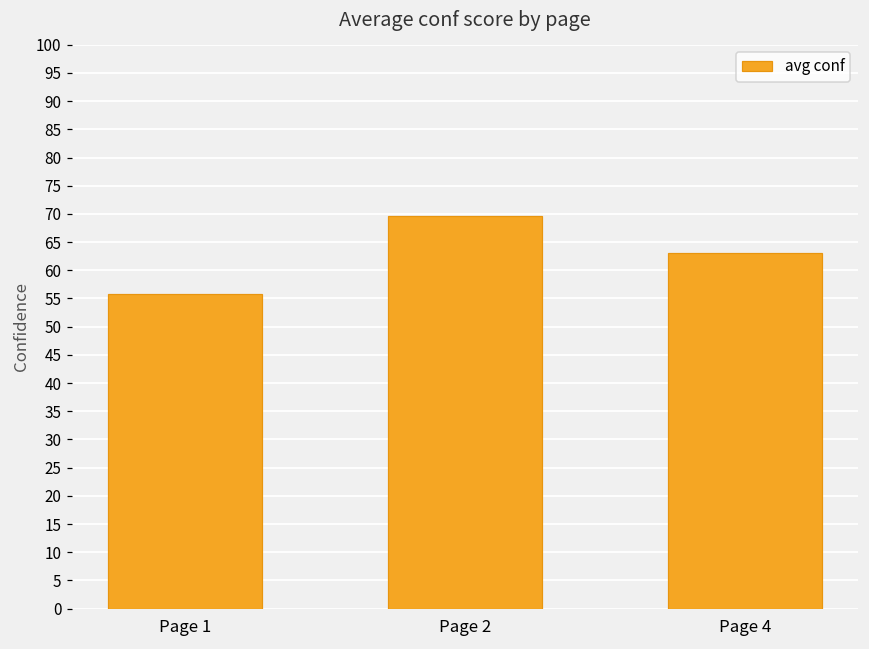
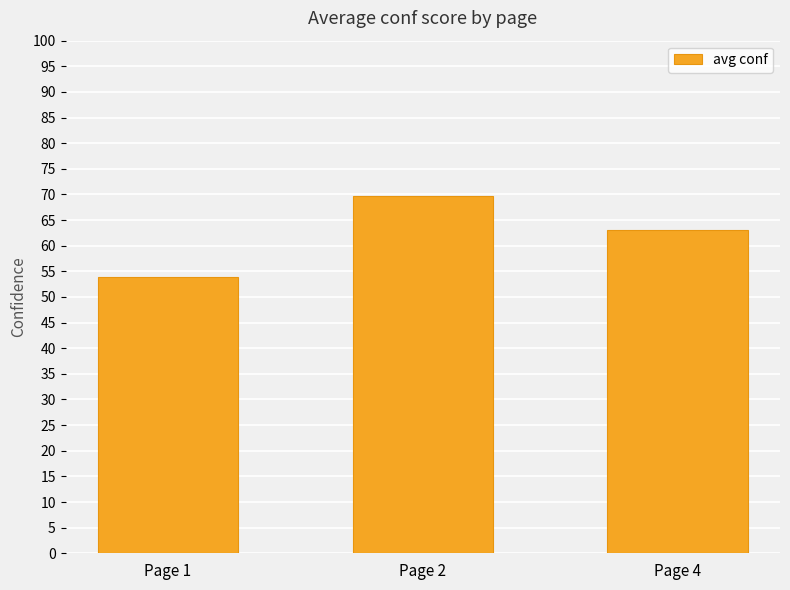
Page 1: 56 -> 54
